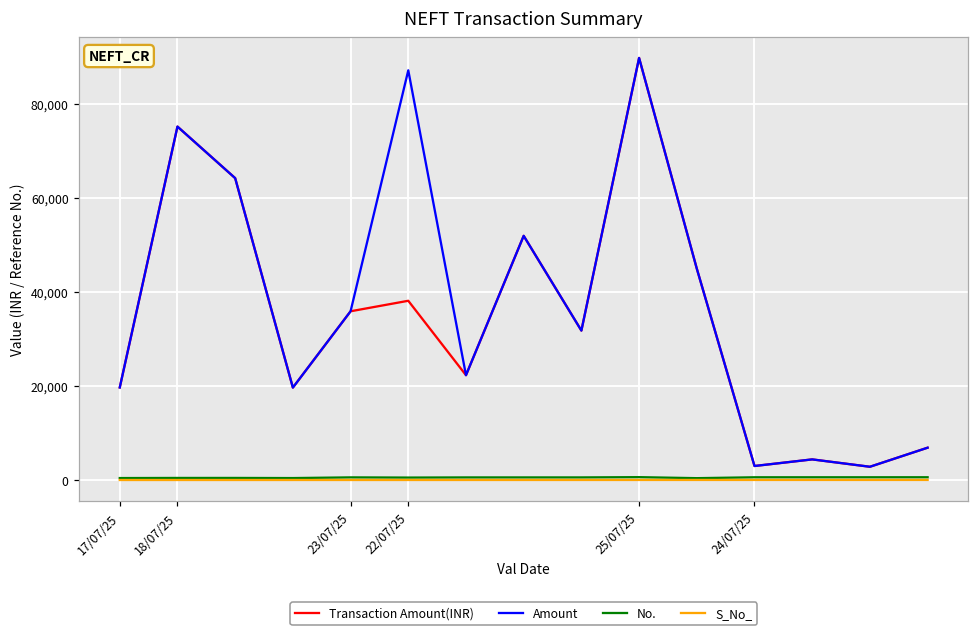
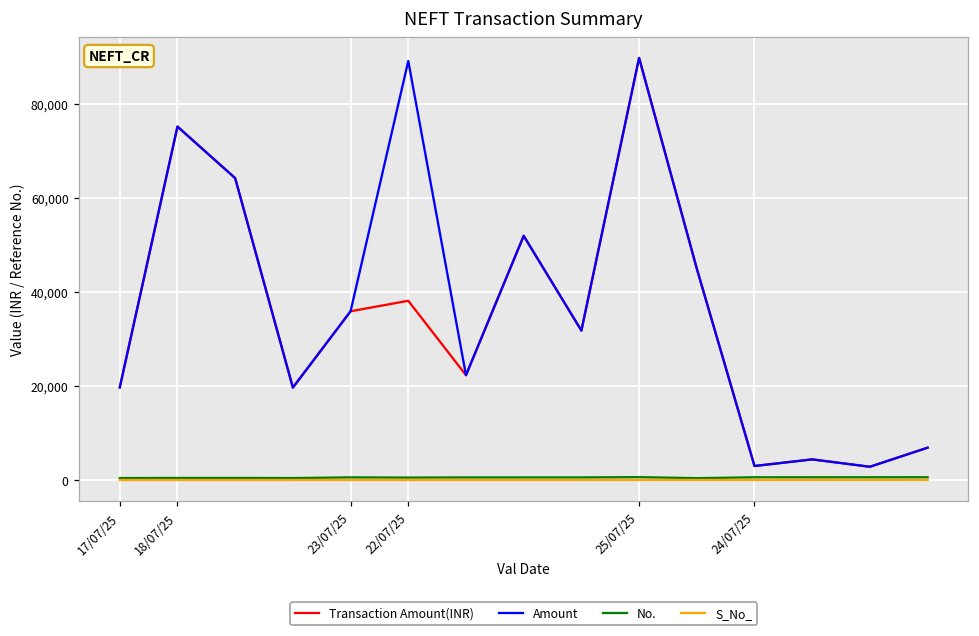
Amount, 22/07/25: 87,000 -> 89,000
